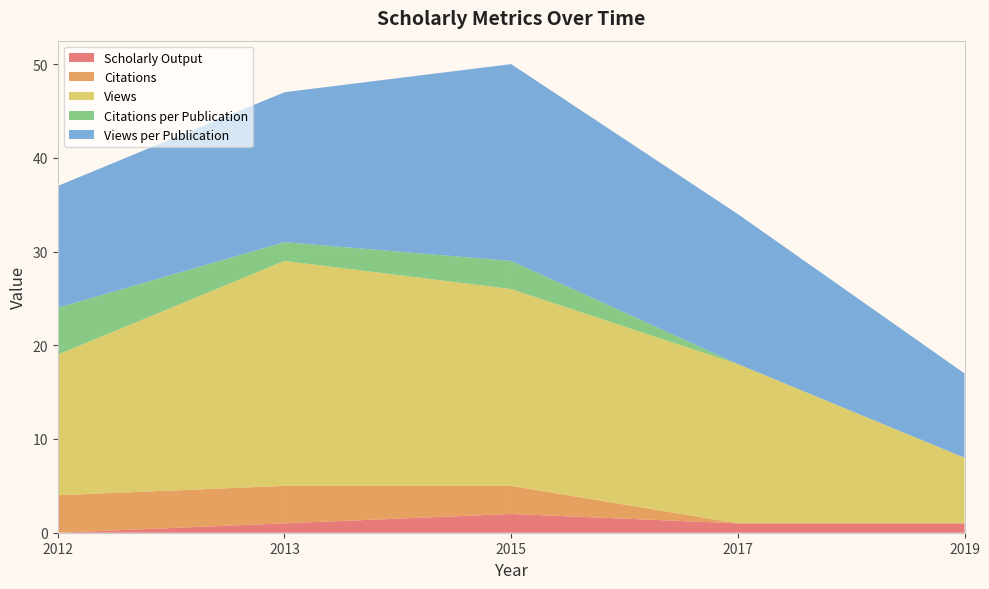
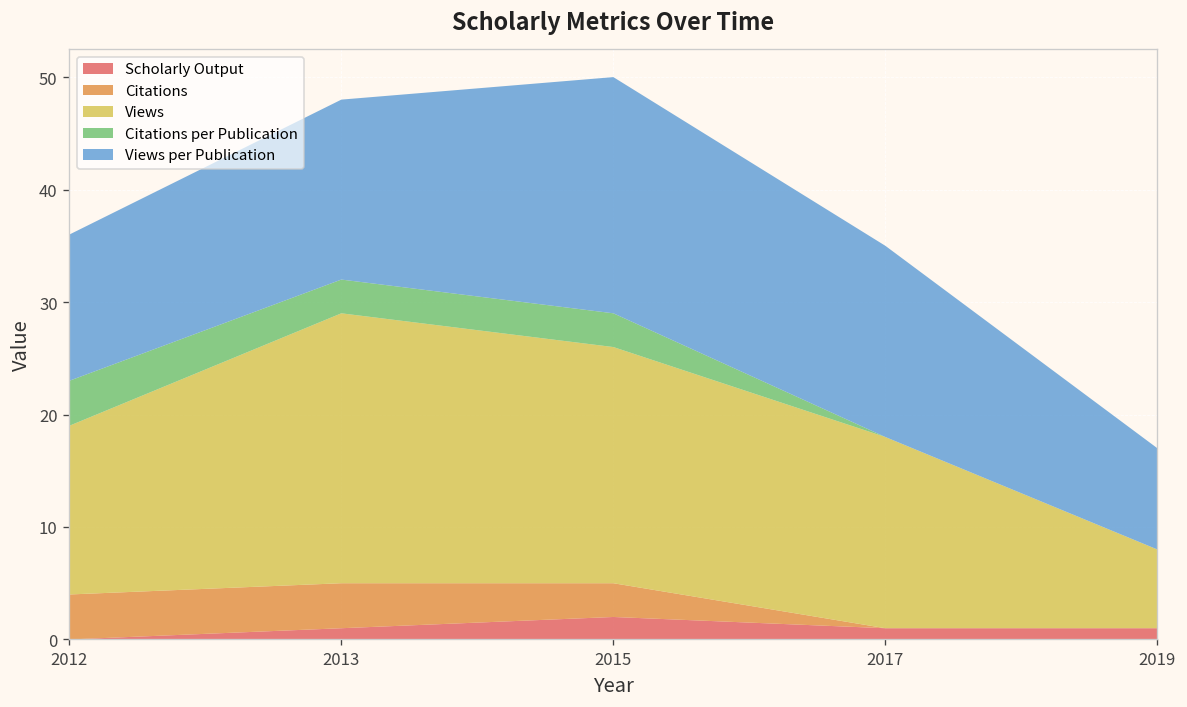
Citations per Publication, 2012: 5 -> 4
Citations per Publication, 2013: 2 -> 3
Views per Publication, 2017: 16 -> 17
